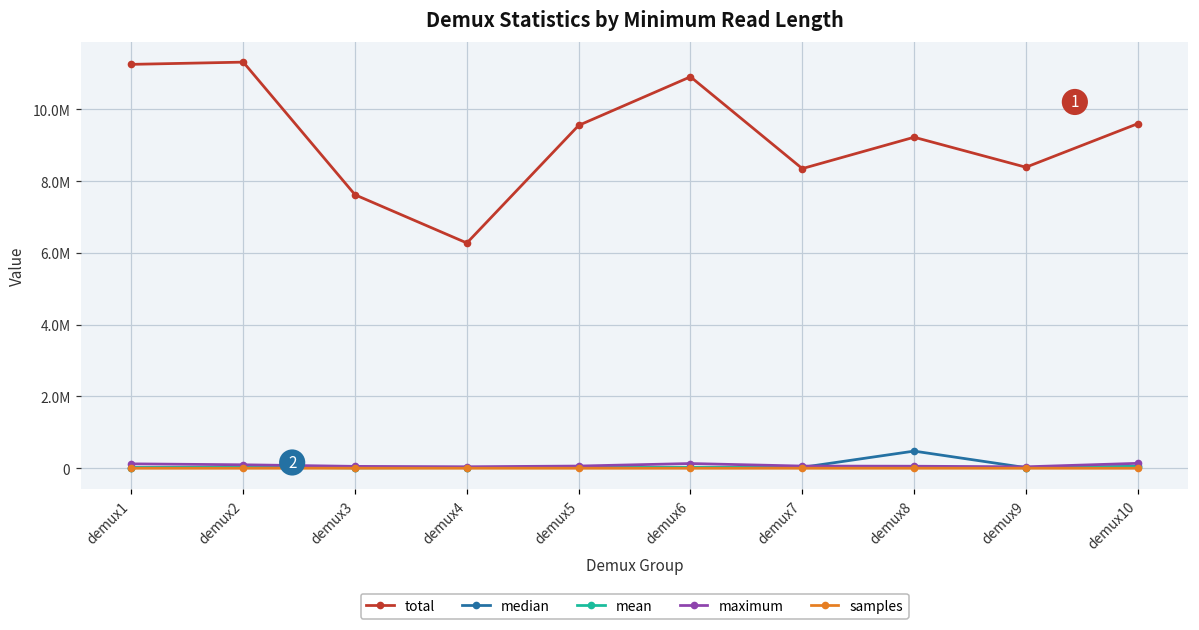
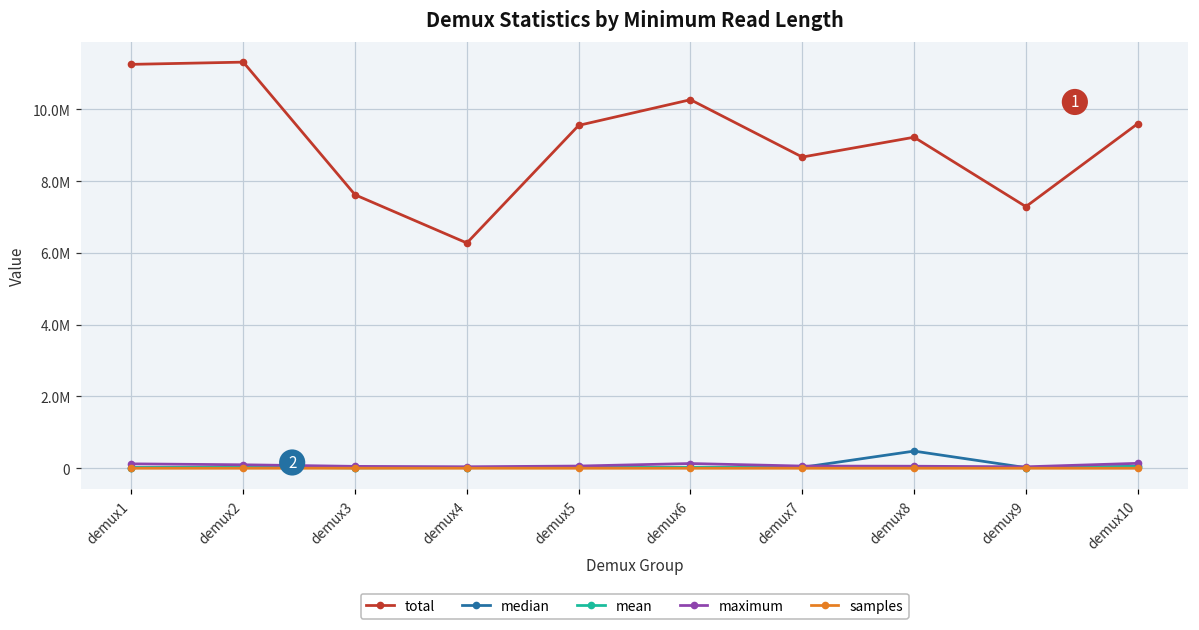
total, demux6: 10900000 -> 10300000
total, demux7: 8300000 -> 8700000
total, demux9: 8400000 -> 7300000
